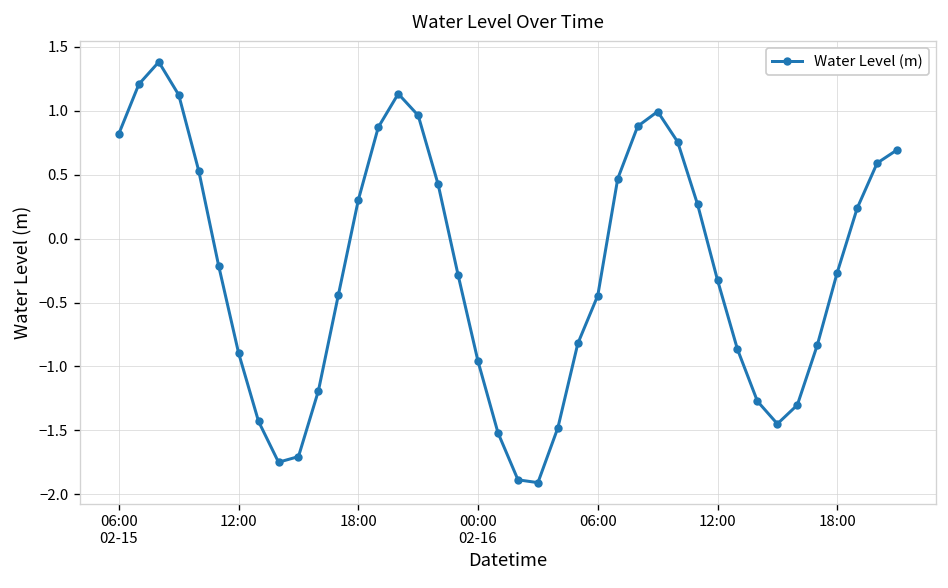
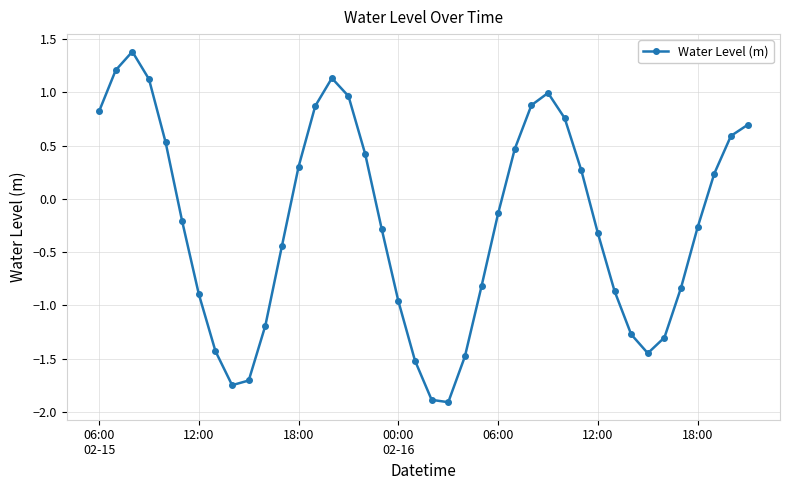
06:00: -0.45 -> -0.14
